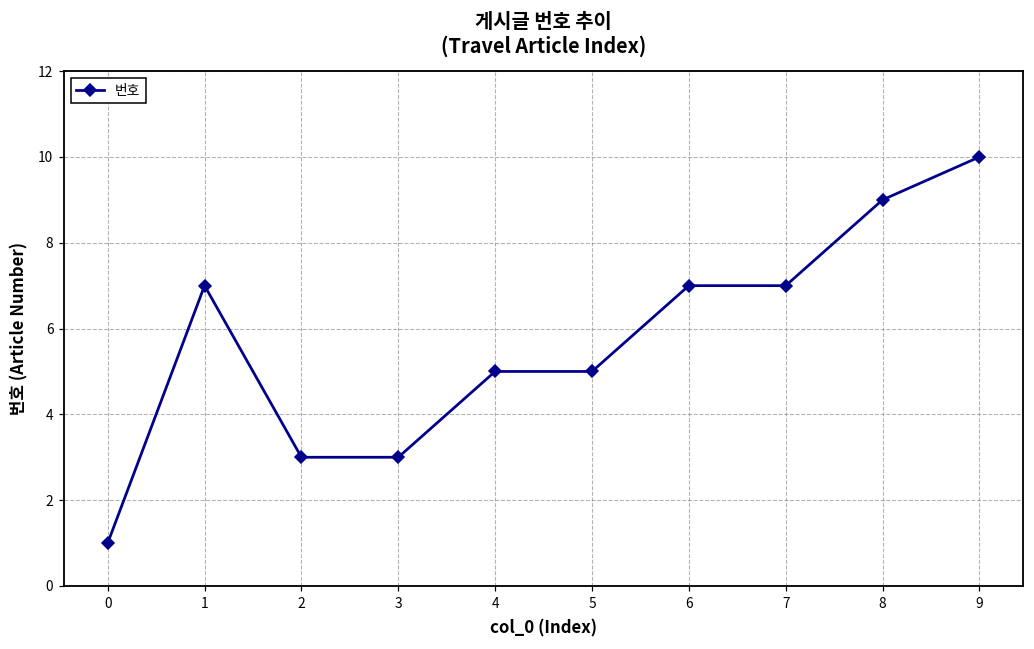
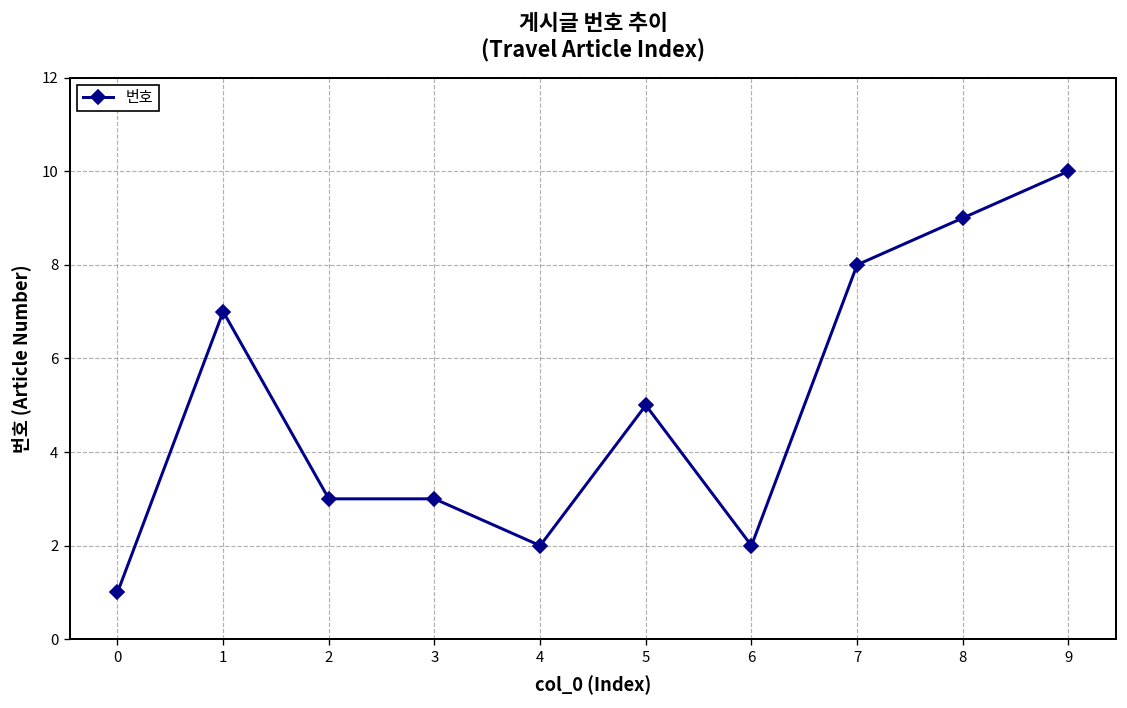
4: 5 -> 2
6: 7 -> 2
7: 7 -> 8
